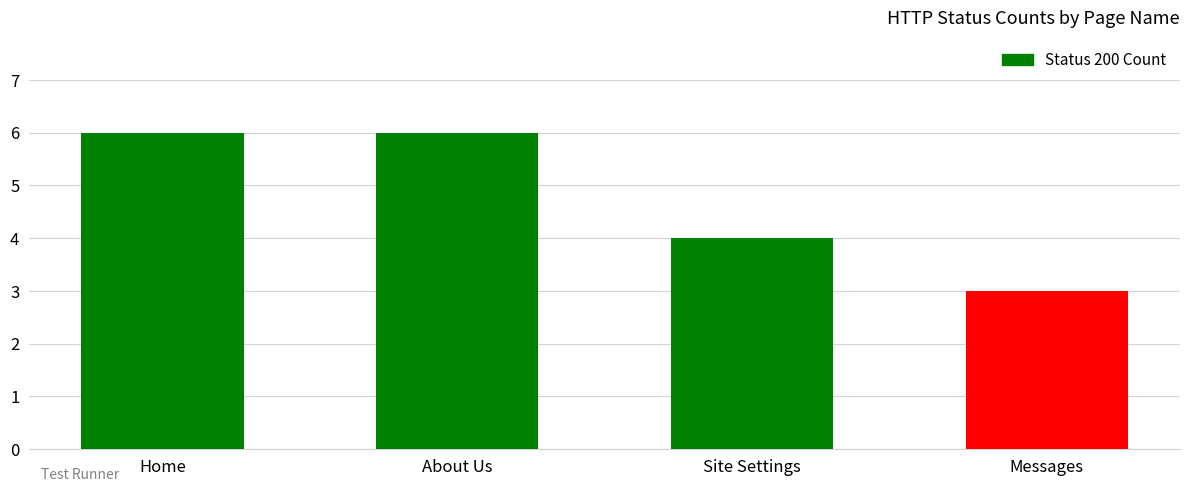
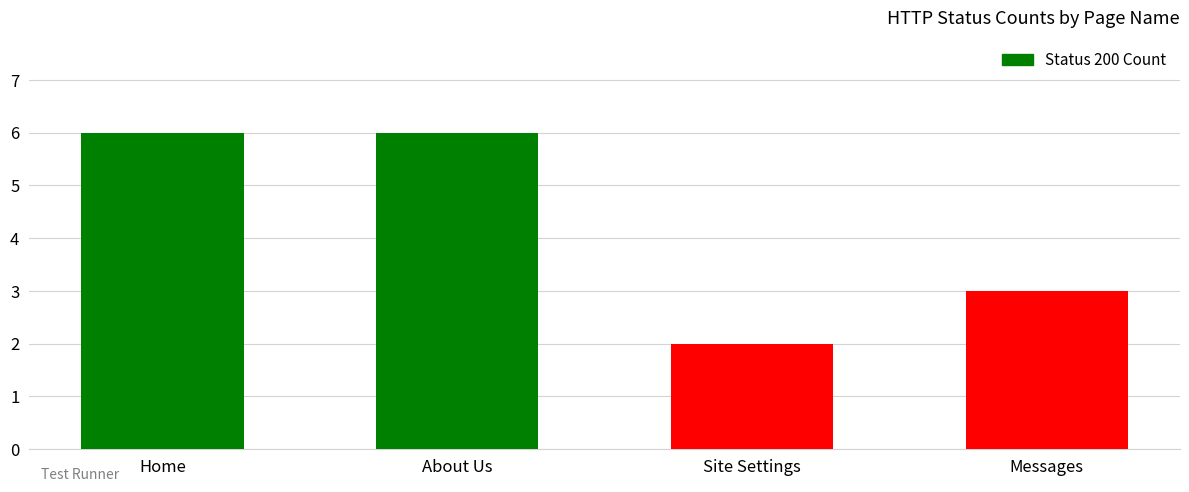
Site Settings: 4 -> 2
